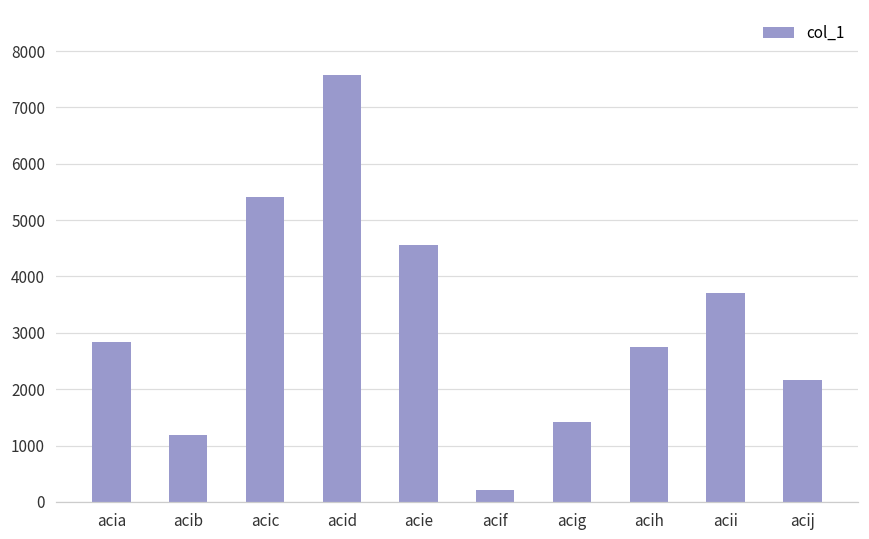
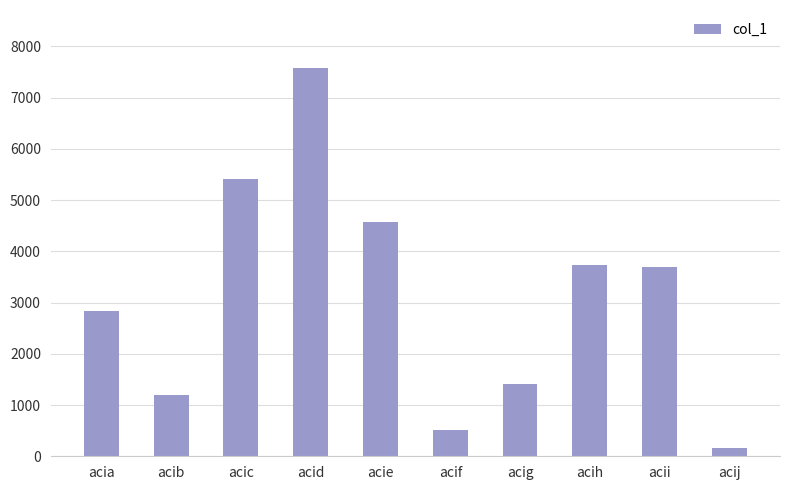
acif: 200 -> 500
acih: 2800 -> 3700
acij: 2200 -> 200
